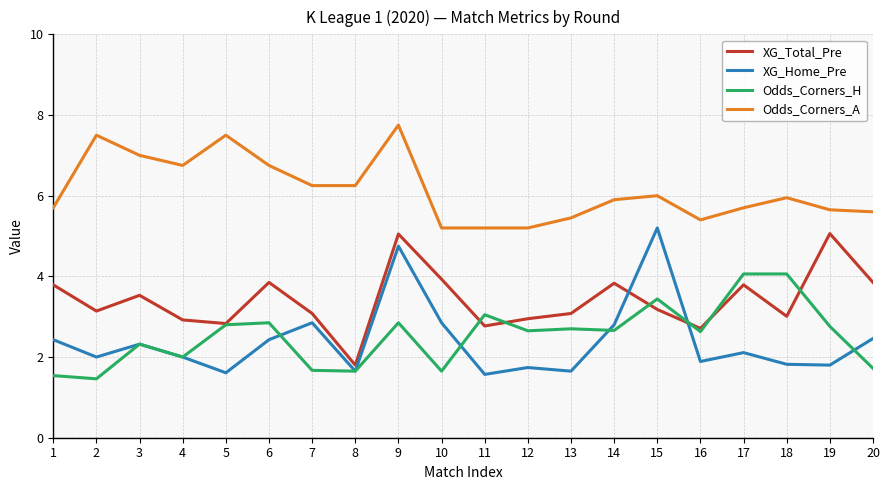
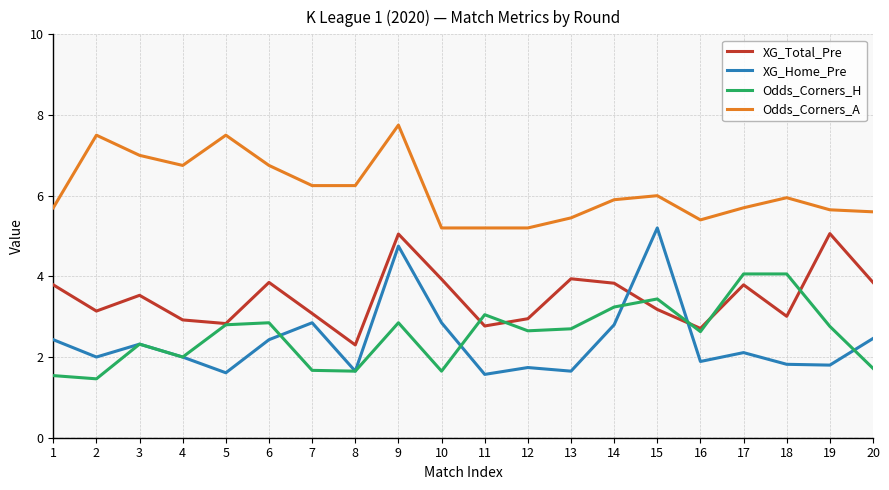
XG_Total_Pre, 8: 1.8 -> 2.3
XG_Total_Pre, 13: 3.1 -> 3.9
Odds_Corners_H, 14: 2.7 -> 3.2
